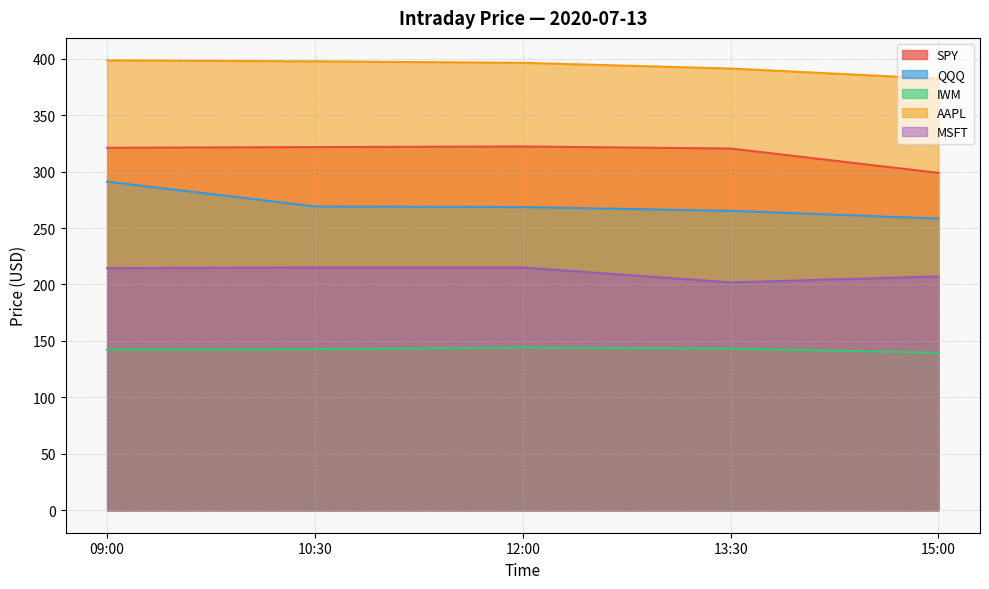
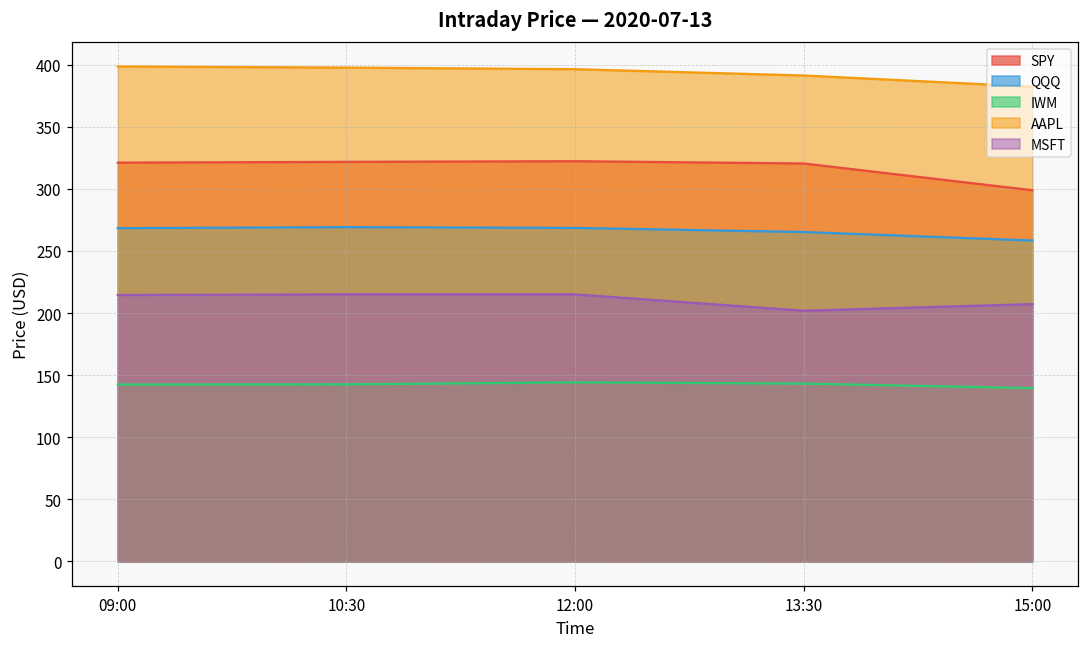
QQQ, 09:00: 291 -> 268
